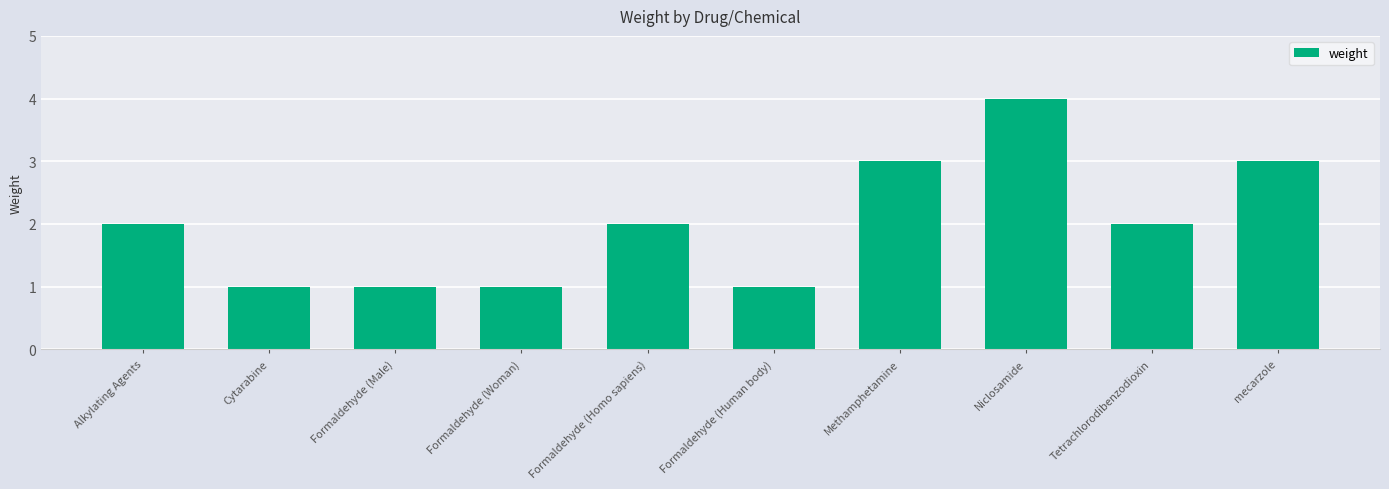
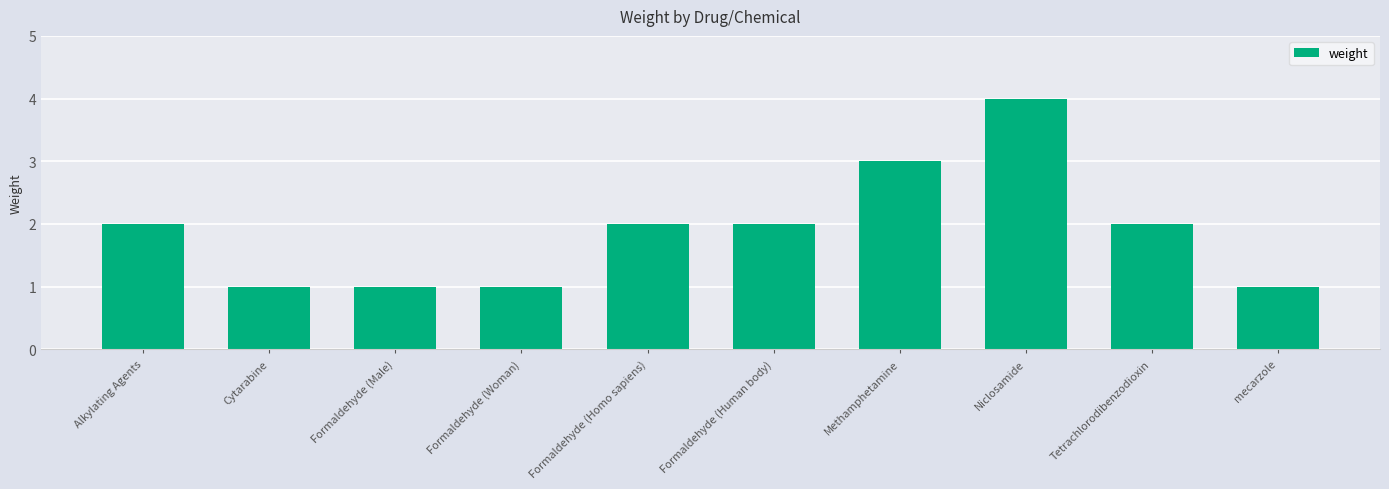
Formaldehyde (Human body): 1 -> 2
mecarzole: 3 -> 1
